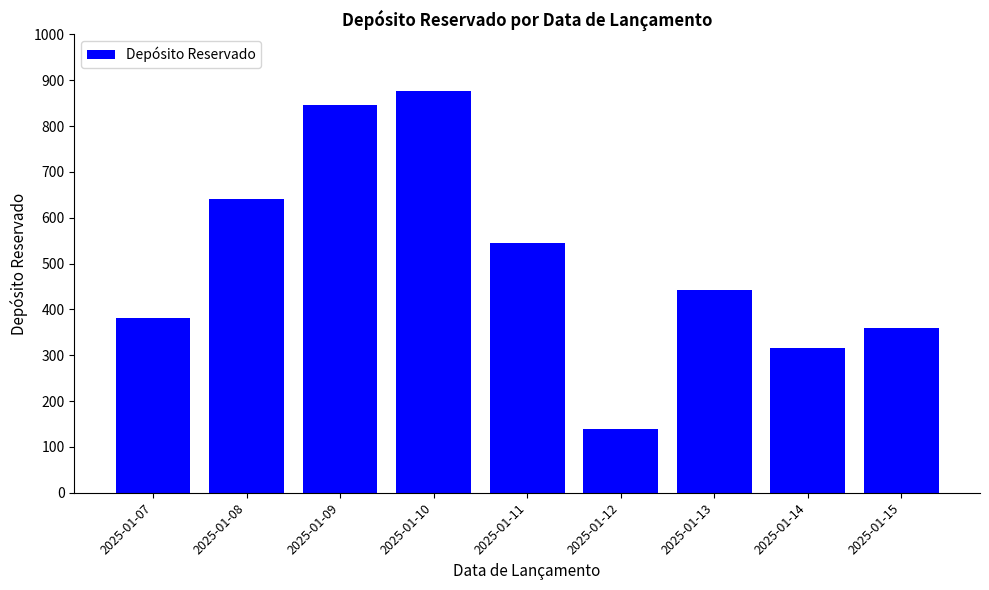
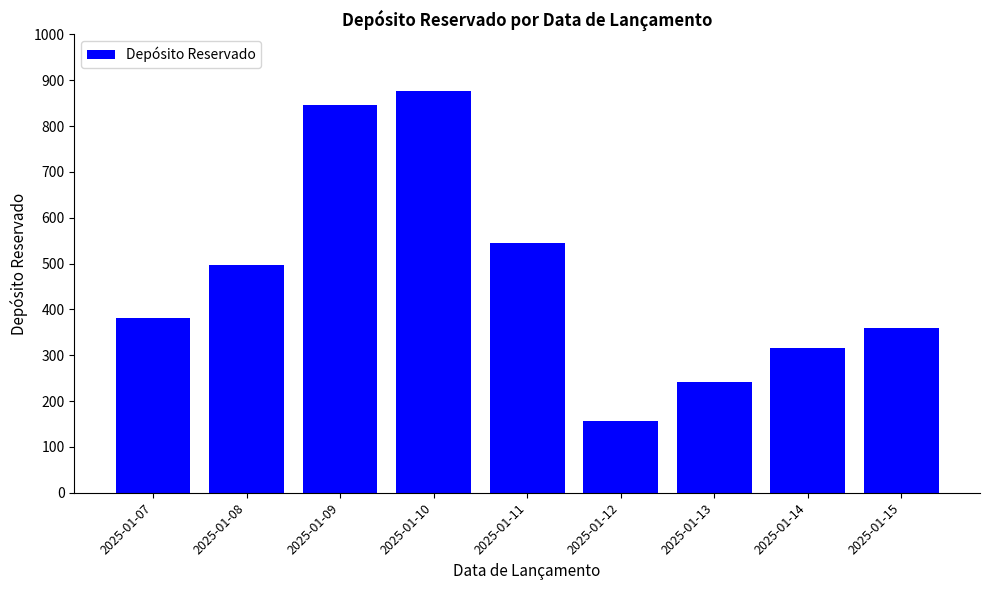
2025-01-08: 640 -> 500
2025-01-12: 140 -> 160
2025-01-13: 440 -> 240
